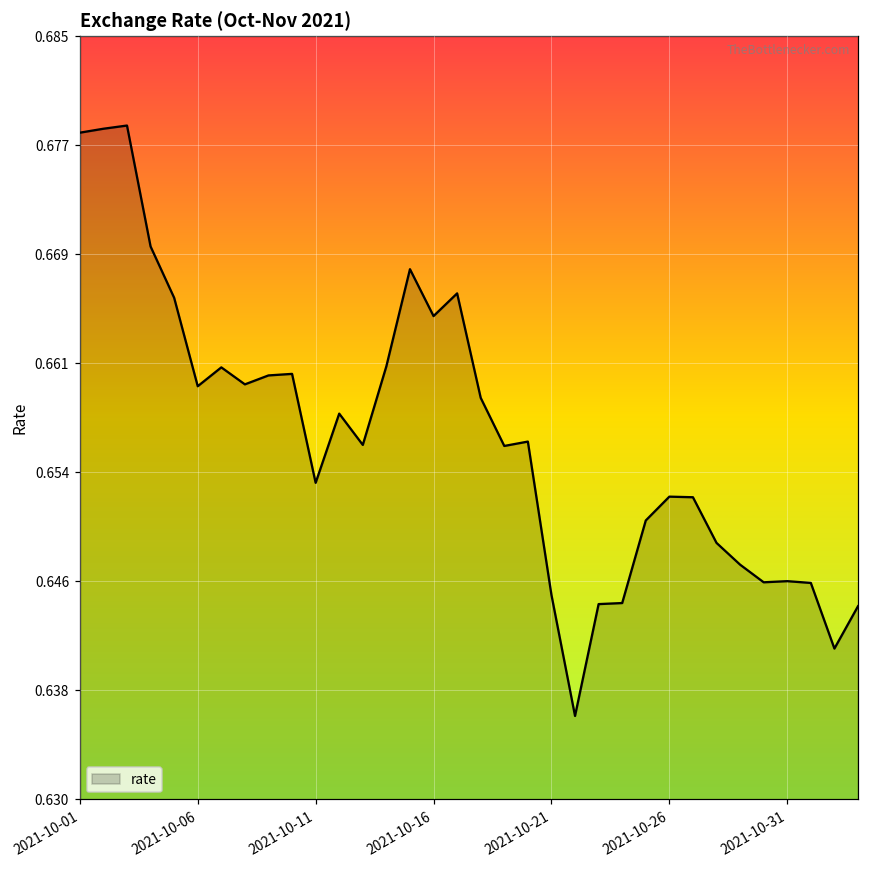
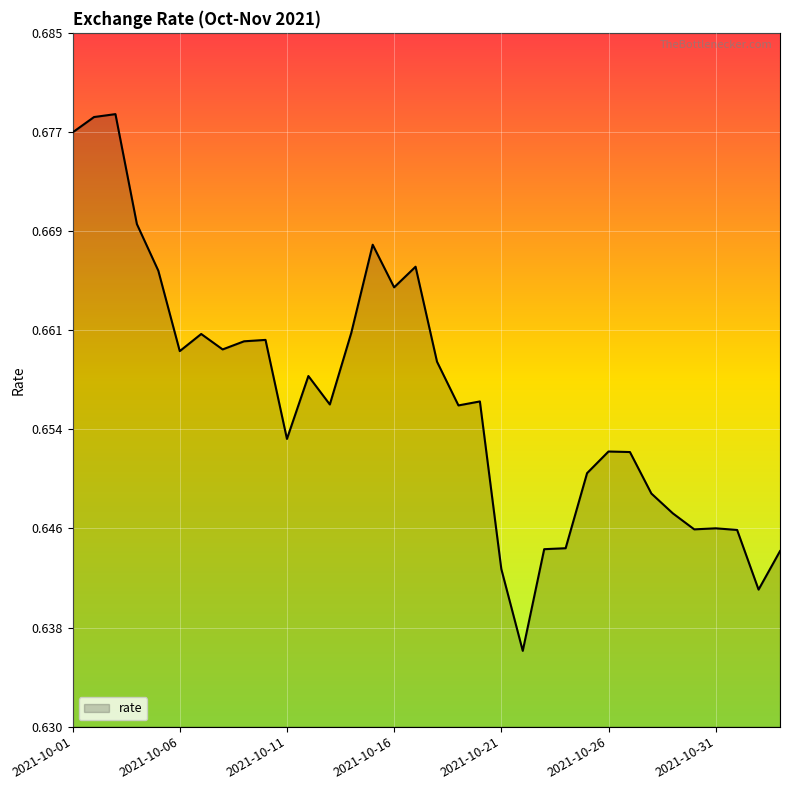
2021-10-01: 0.6780 -> 0.6771
2021-10-21: 0.6447 -> 0.6425
